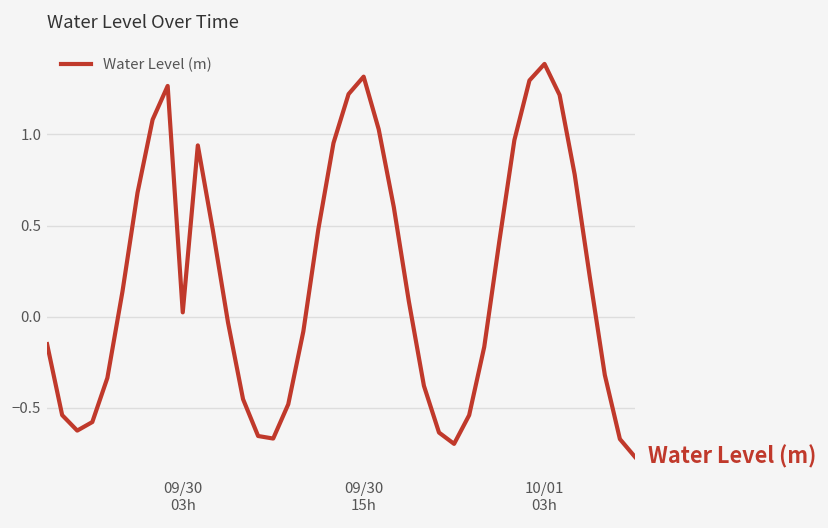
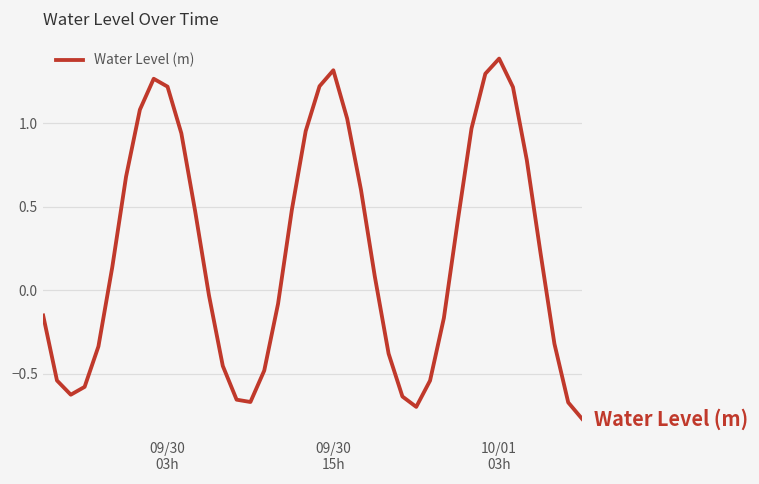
09/30 03h: 0.02 -> 1.22
